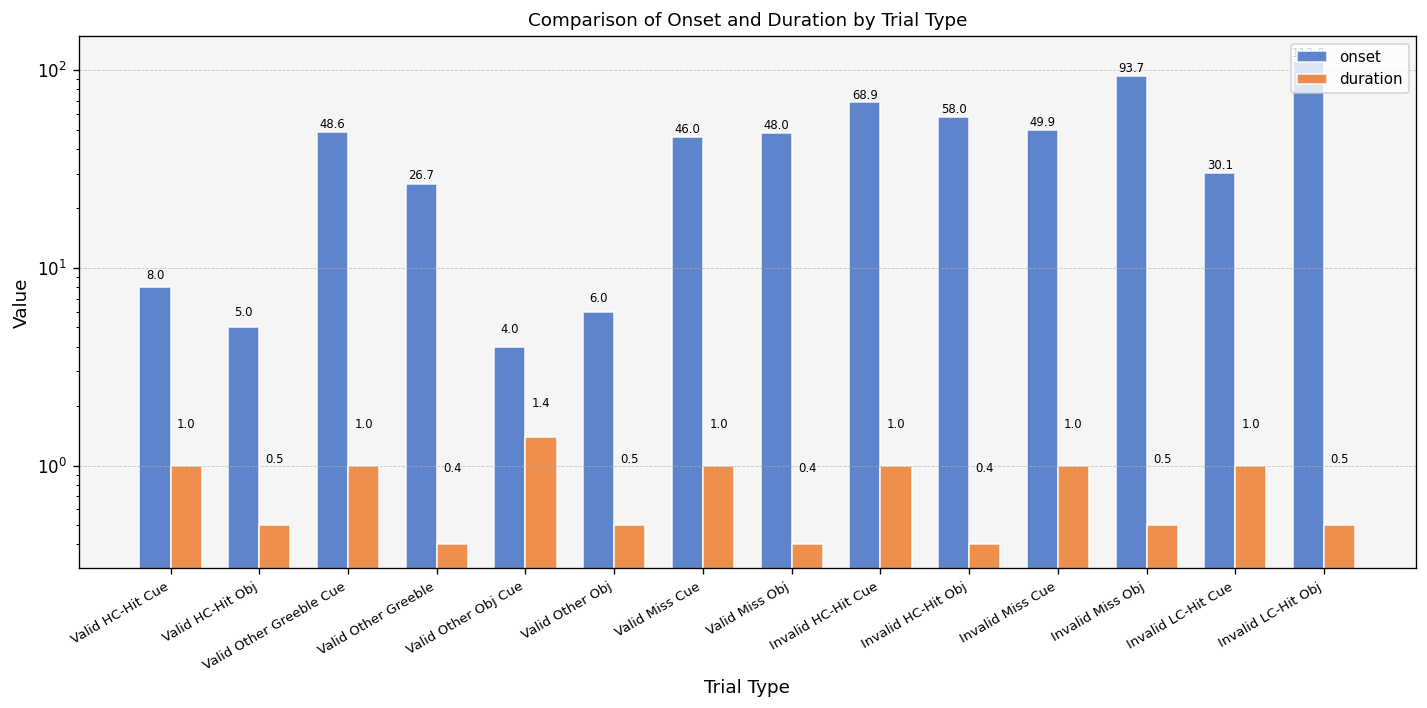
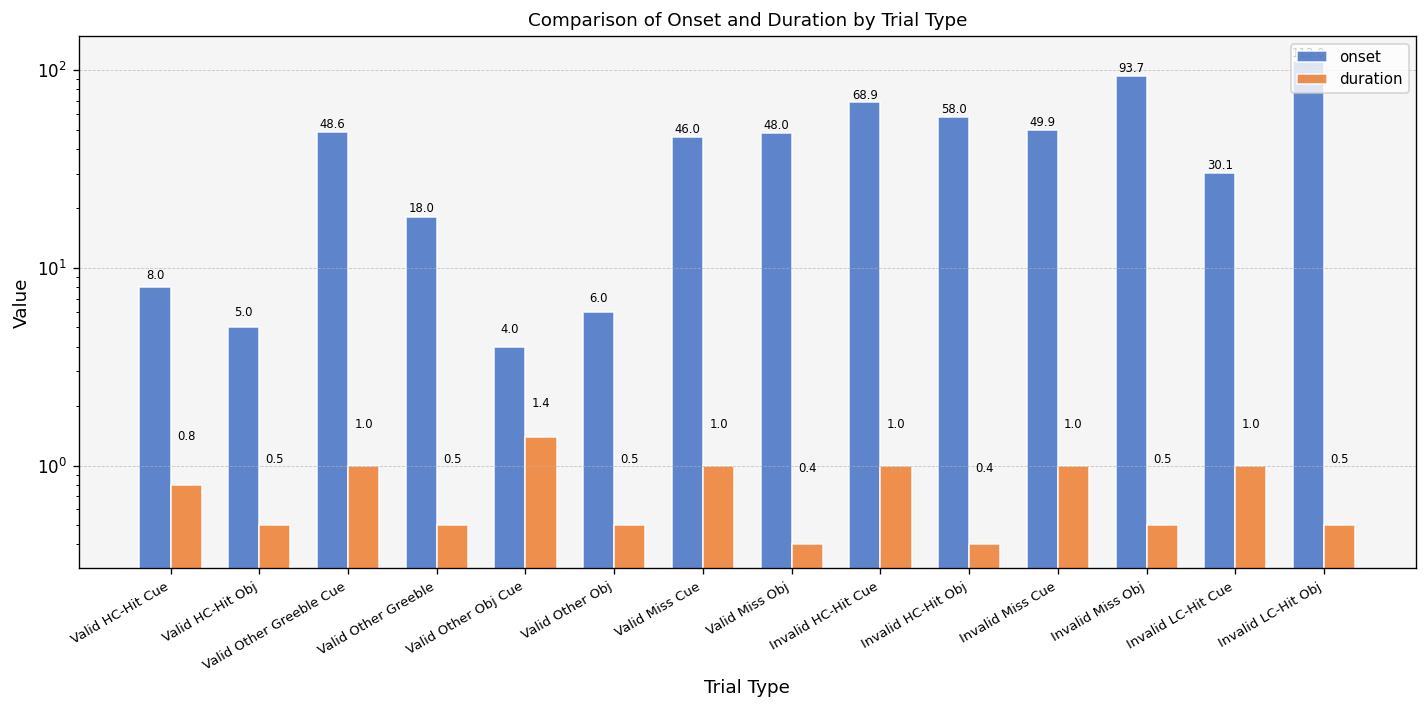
duration, Valid HC-Hit Cue: 1.0 -> 0.8
onset, Valid Other Greeble: 26.7 -> 18.0
duration, Valid Other Greeble: 0.4 -> 0.5
